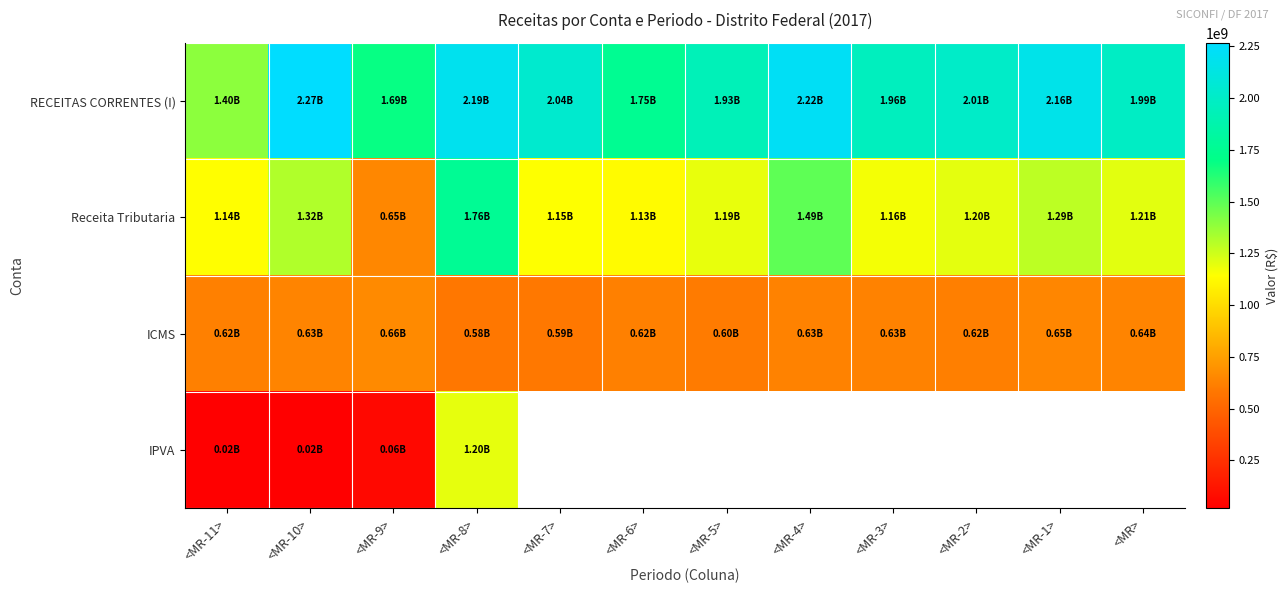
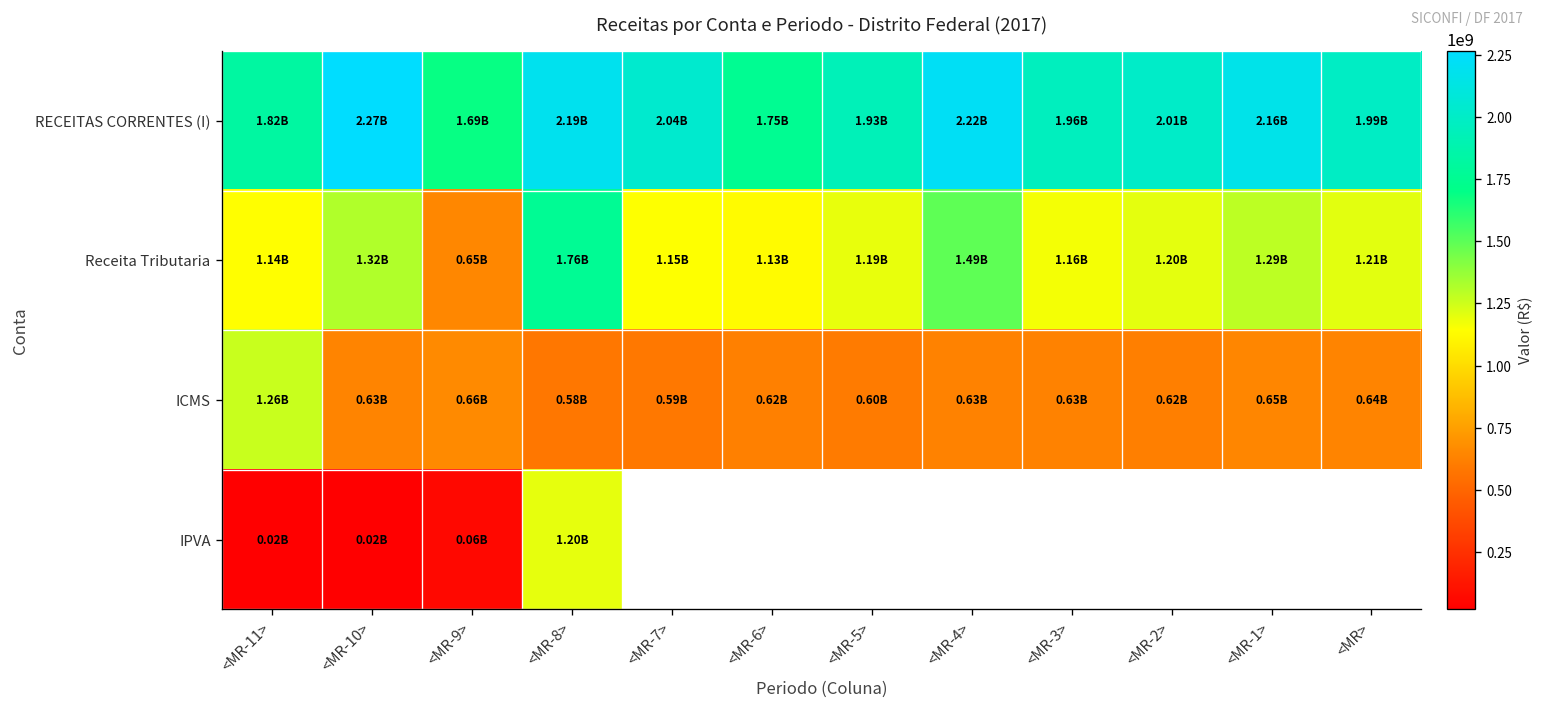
RECEITAS CORRENTES (I), <MR-11>: 1.40B -> 1.82B
ICMS, <MR-11>: 0.62B -> 1.26B
